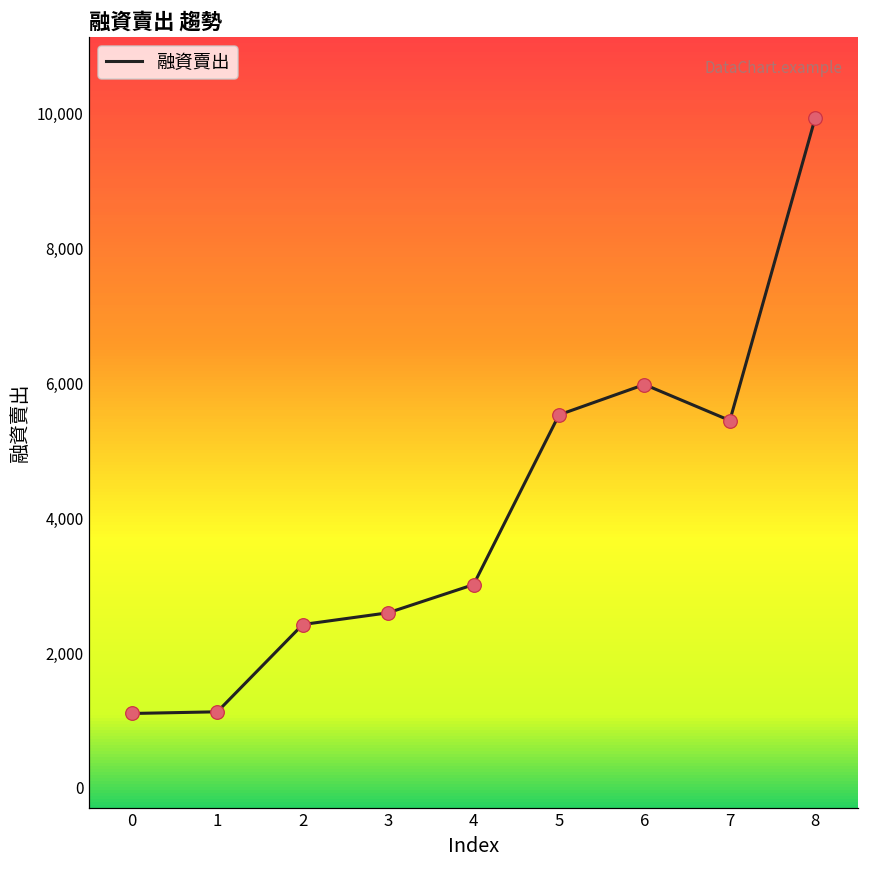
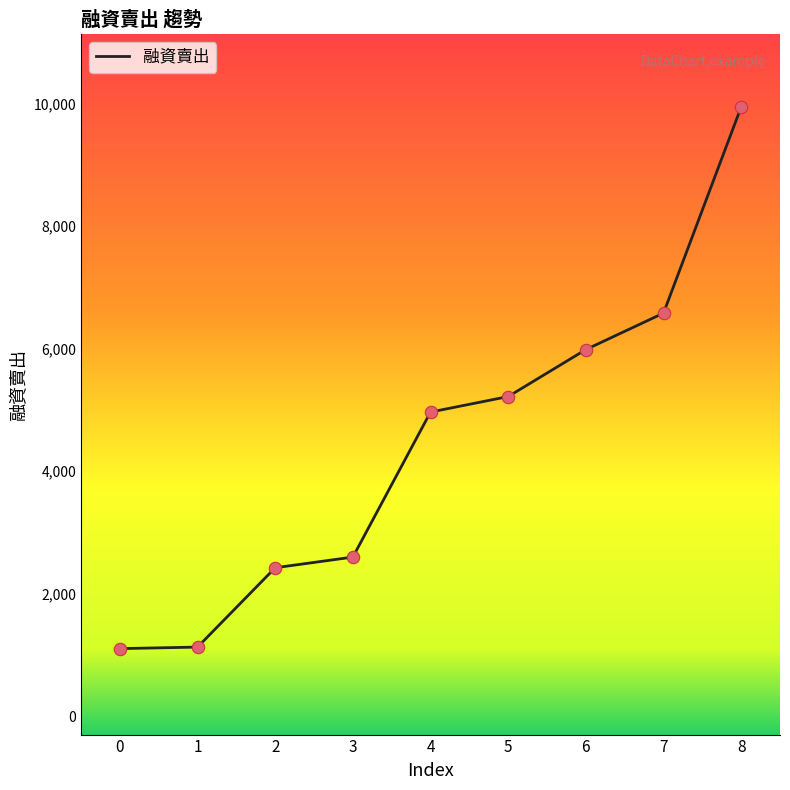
4: 3,000 -> 5,000
5: 5,500 -> 5,200
7: 5,500 -> 6,600
